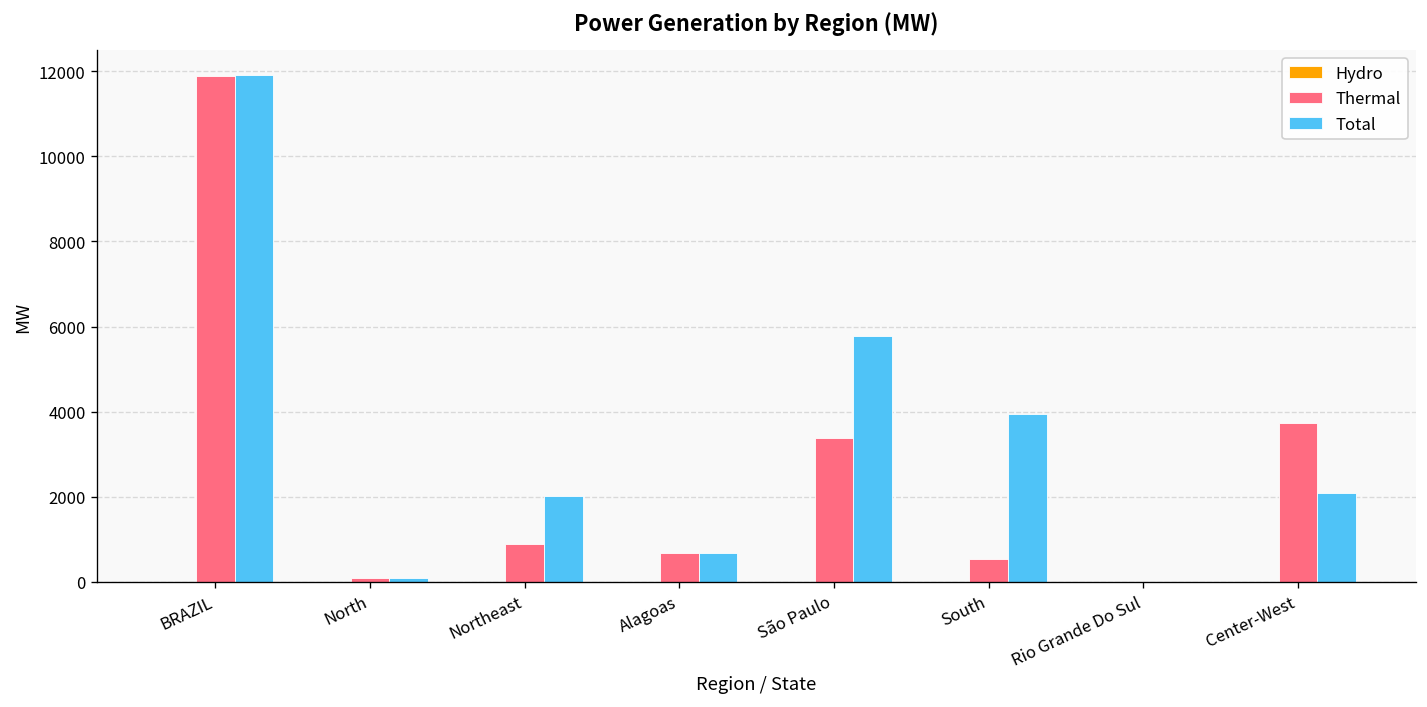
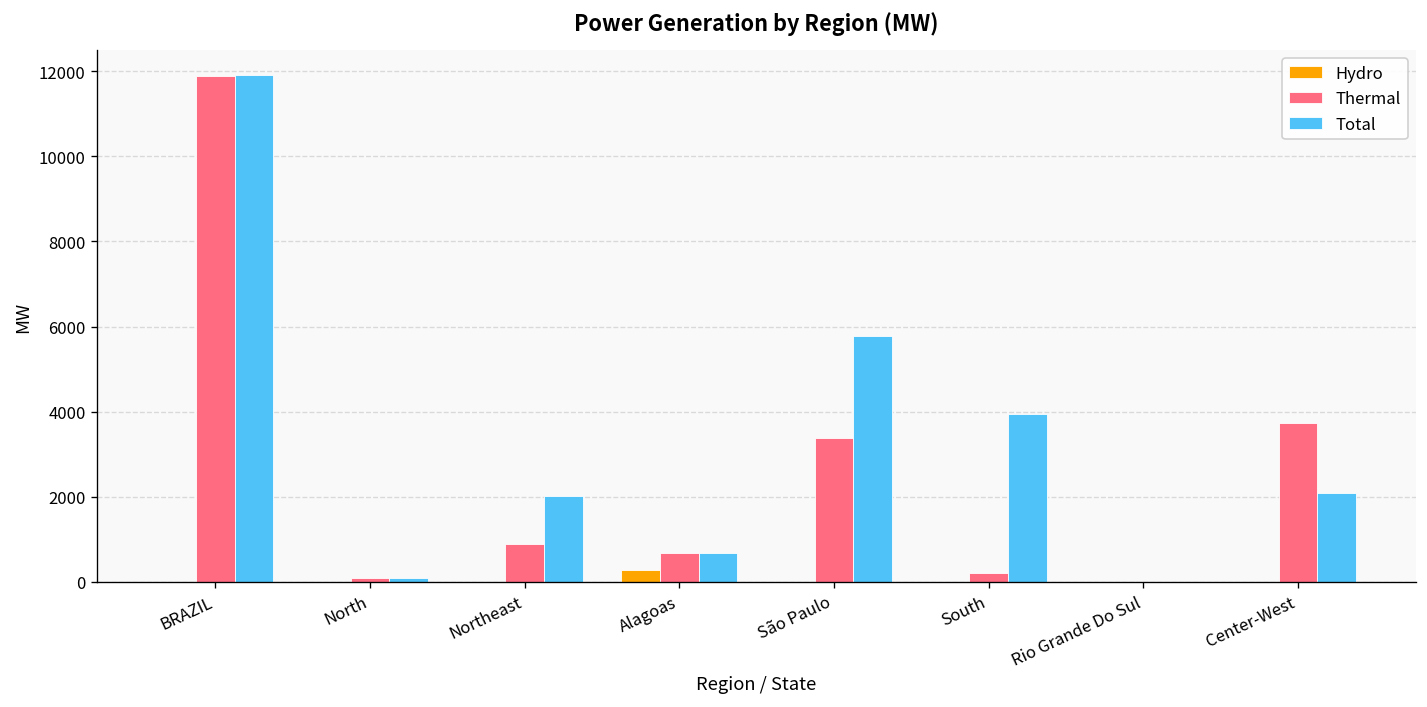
Hydro, Alagoas: 0 -> 300
Thermal, South: 500 -> 200
